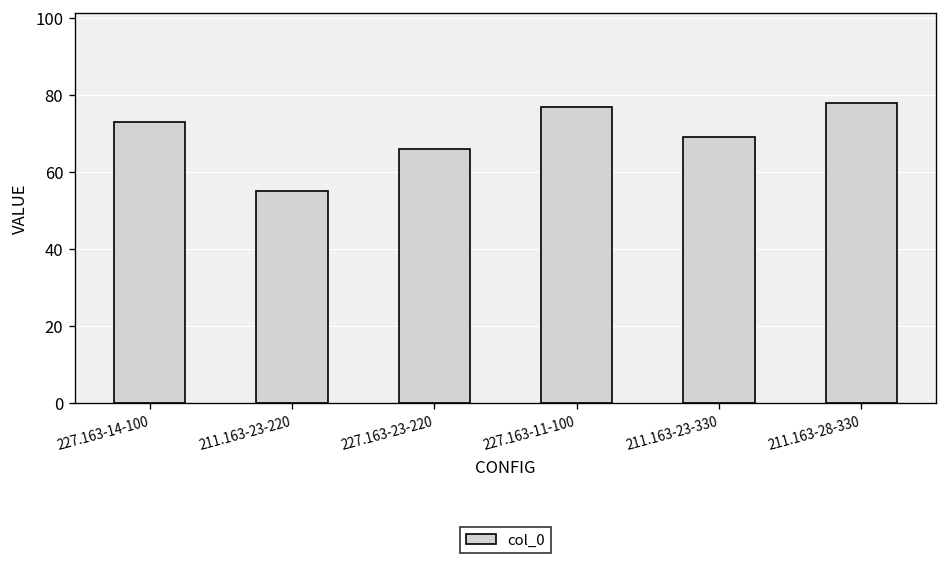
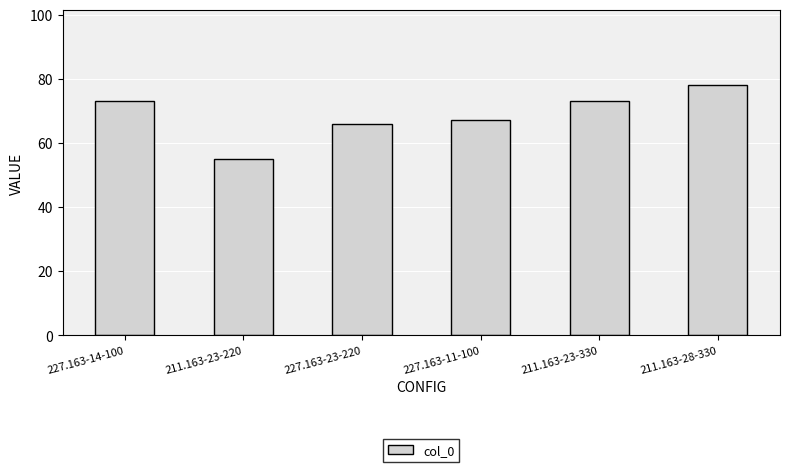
227.163-11-100: 77 -> 67
211.163-23-330: 69 -> 73
